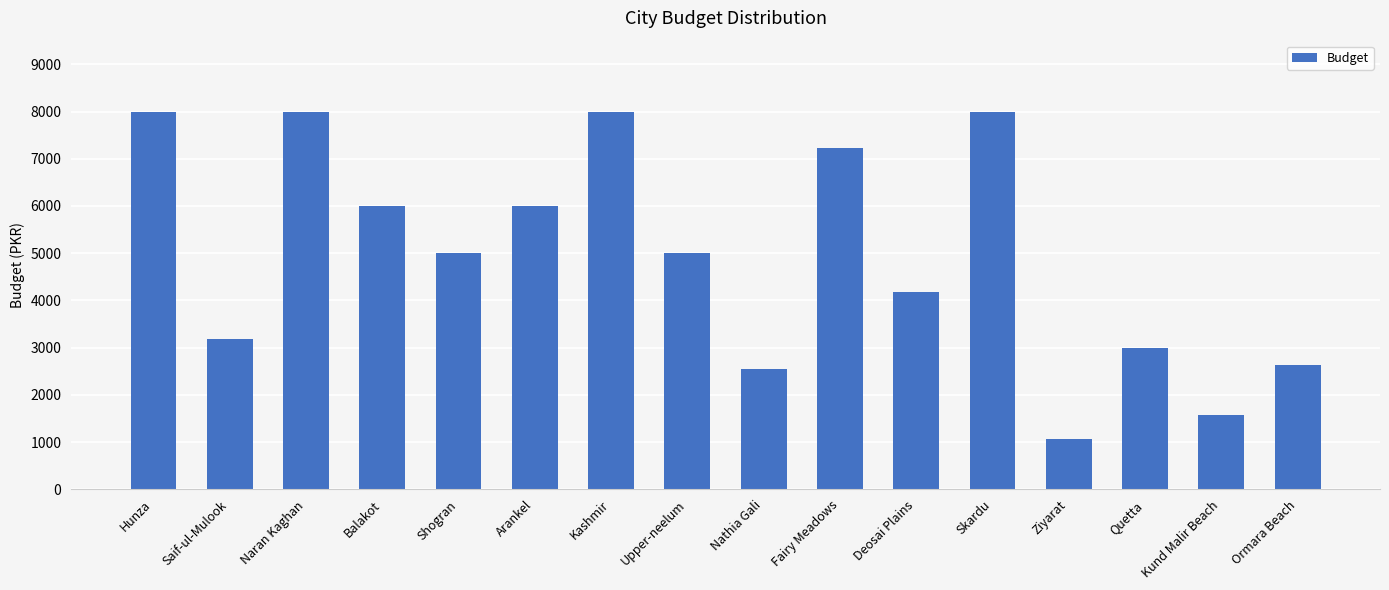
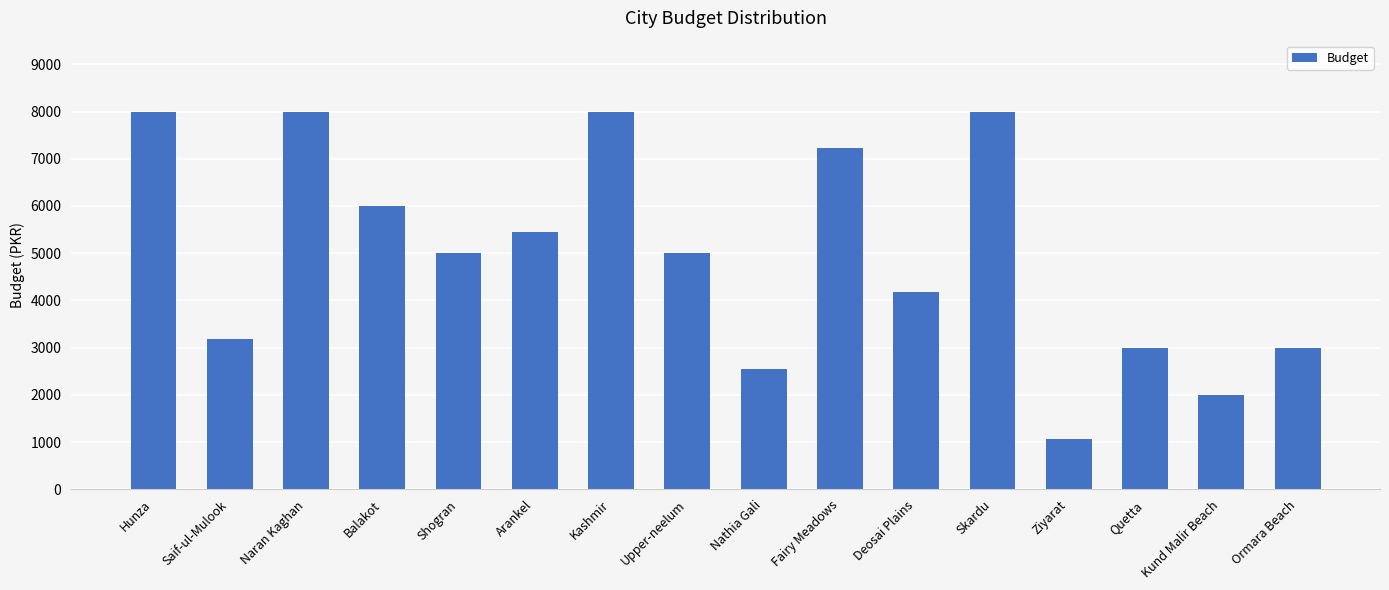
Arankel: 6000 -> 5500
Kund Malir Beach: 1600 -> 2000
Ormara Beach: 2600 -> 3000
